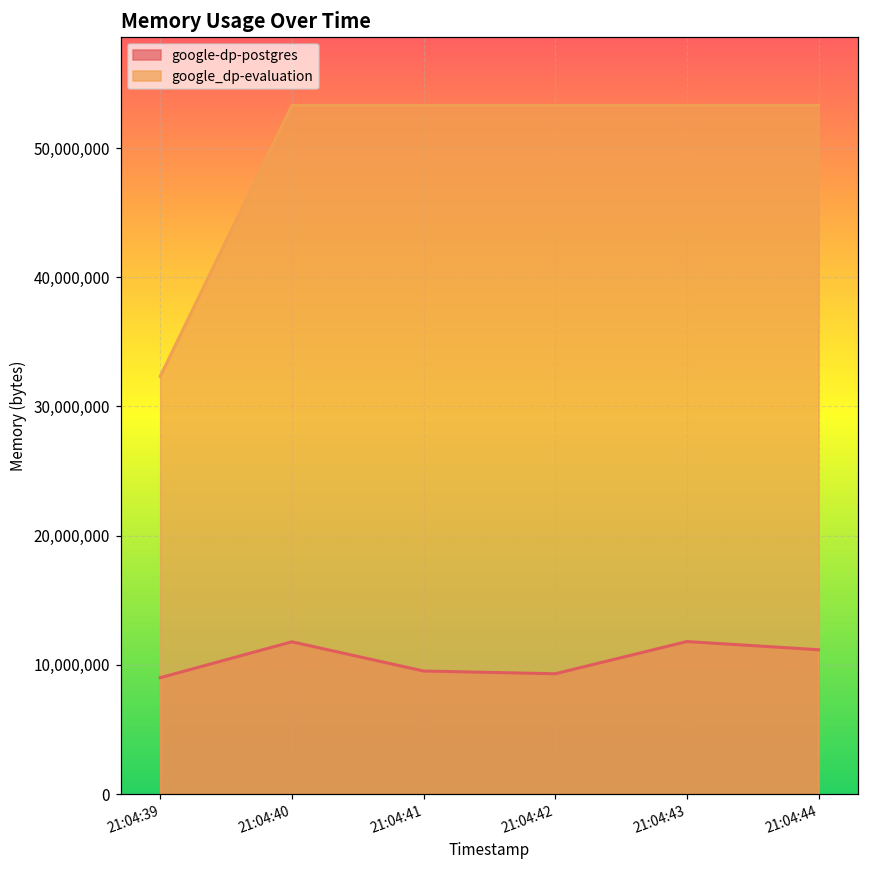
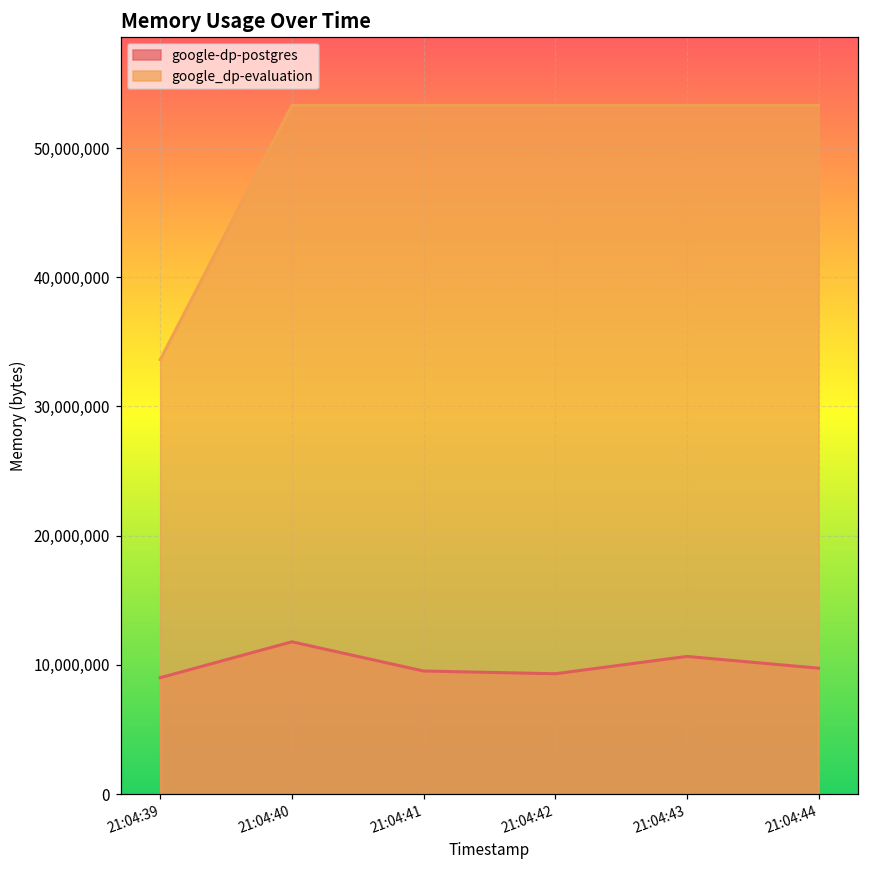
google_dp-evaluation, 21:04:39: 32,300,000 -> 33,600,000
google-dp-postgres, 21:04:43: 11,800,000 -> 10,600,000
google-dp-postgres, 21:04:44: 11,200,000 -> 9,700,000
